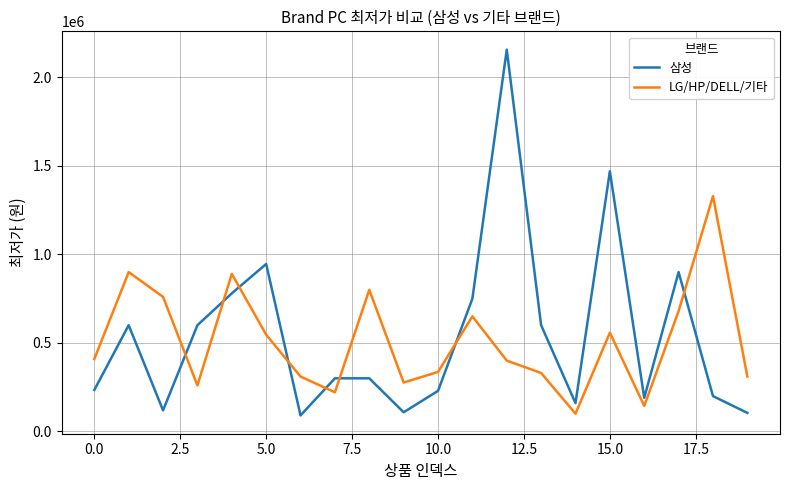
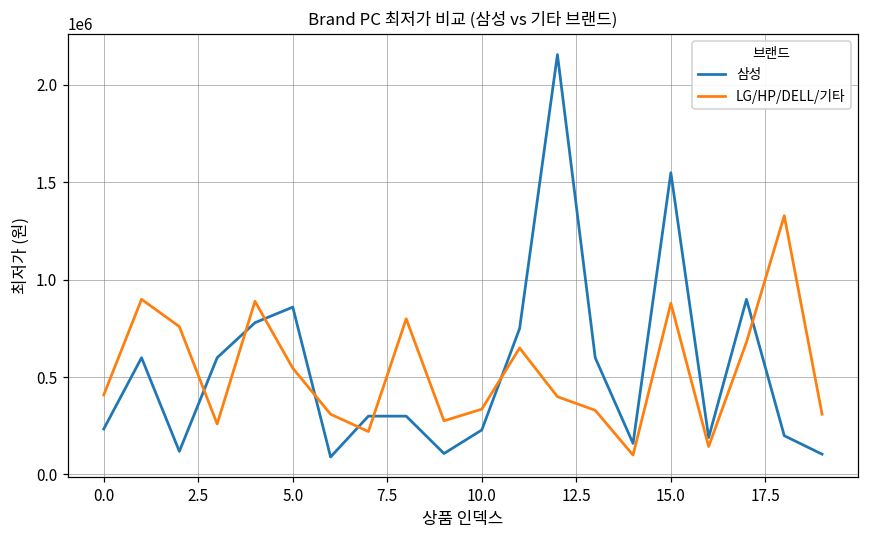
삼성, 5.0: 940000 -> 860000
삼성, 15.0: 1470000 -> 1550000
LG/HP/DELL/기타, 15.0: 560000 -> 880000
